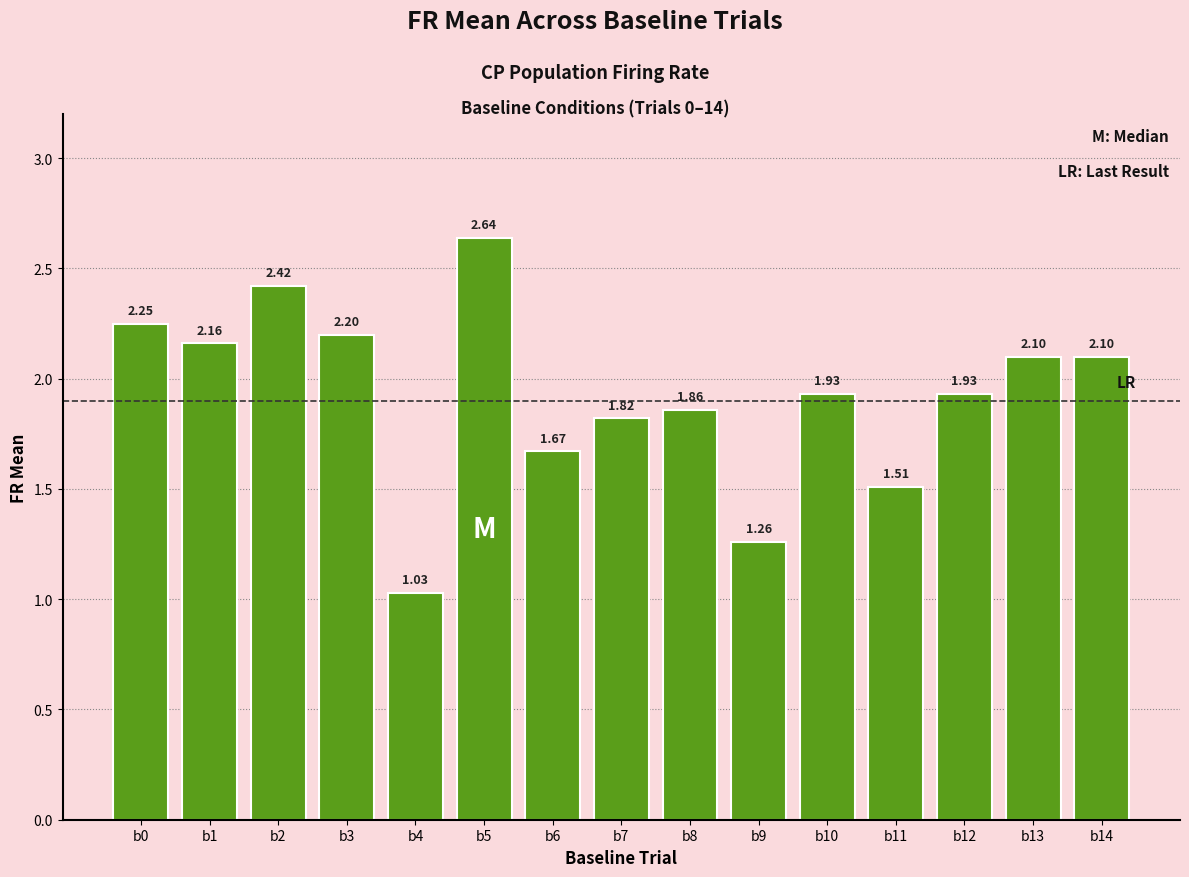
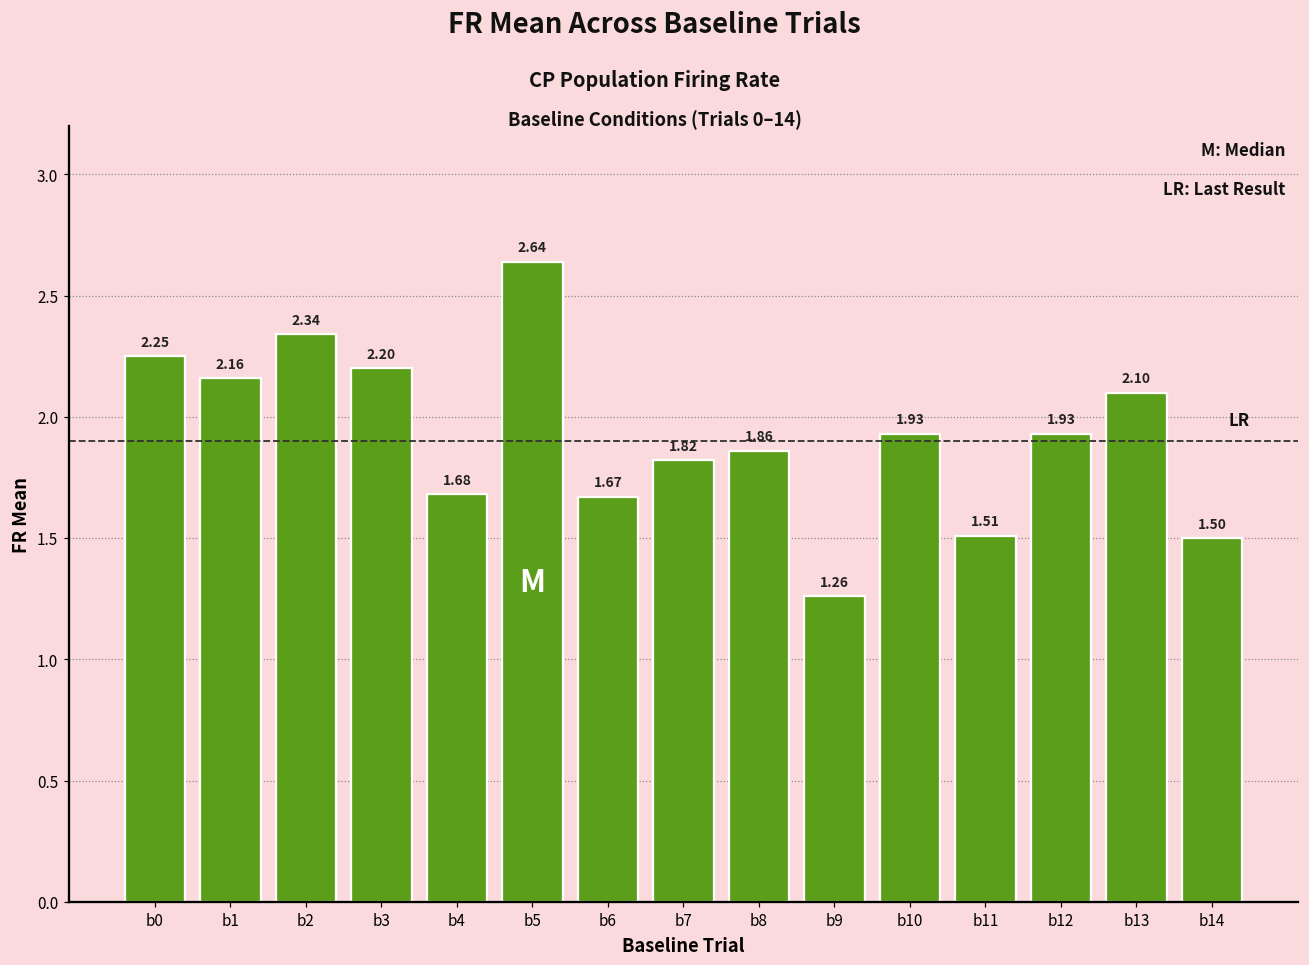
b2: 2.42 -> 2.34
b4: 1.03 -> 1.68
b14: 2.10 -> 1.50
